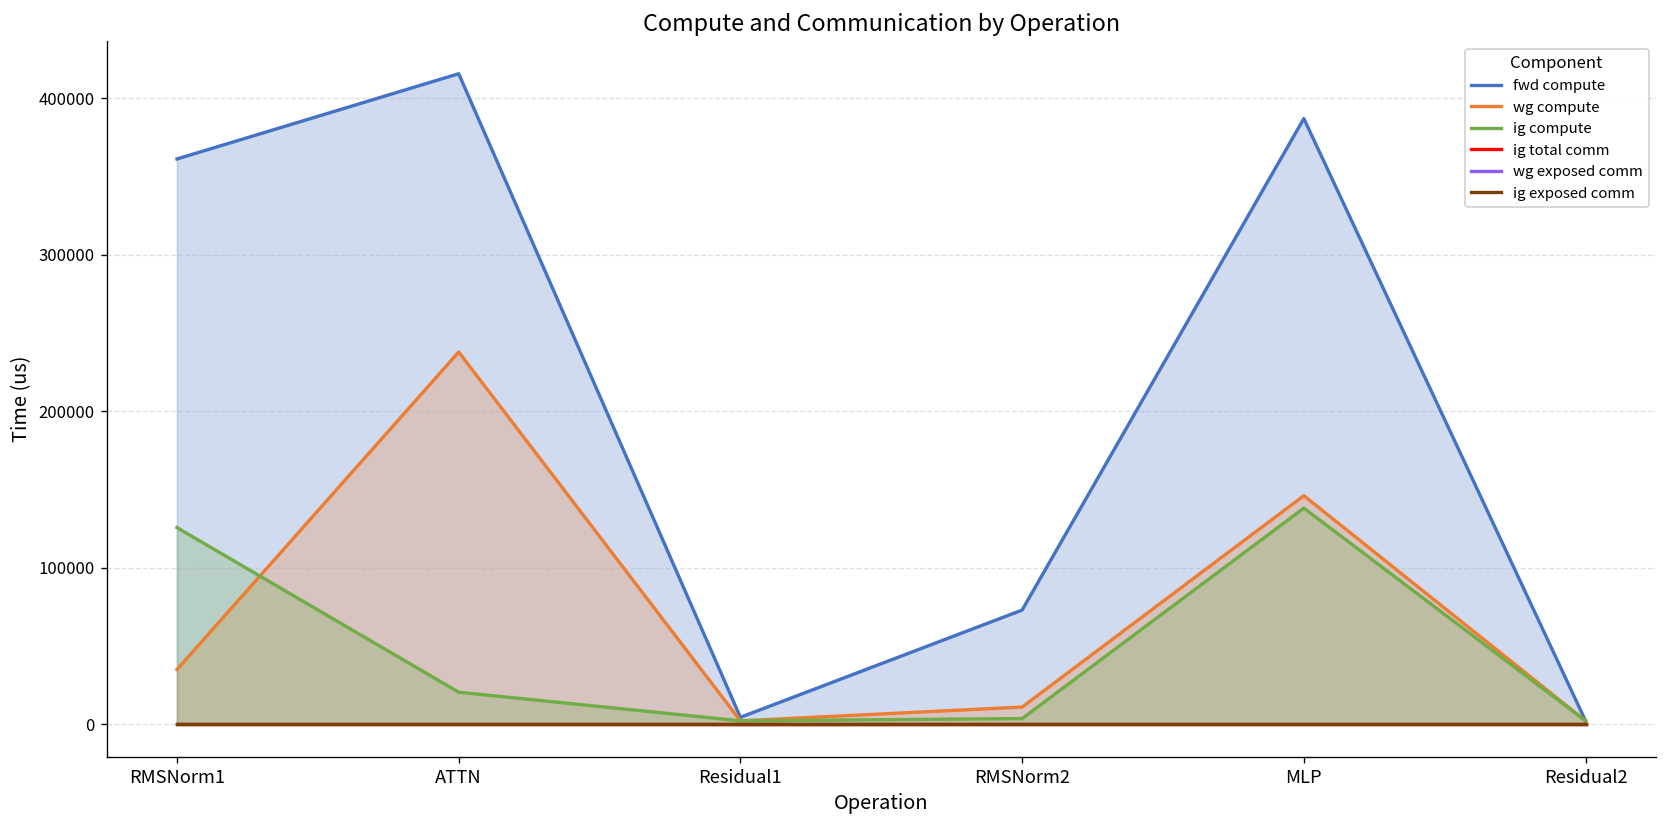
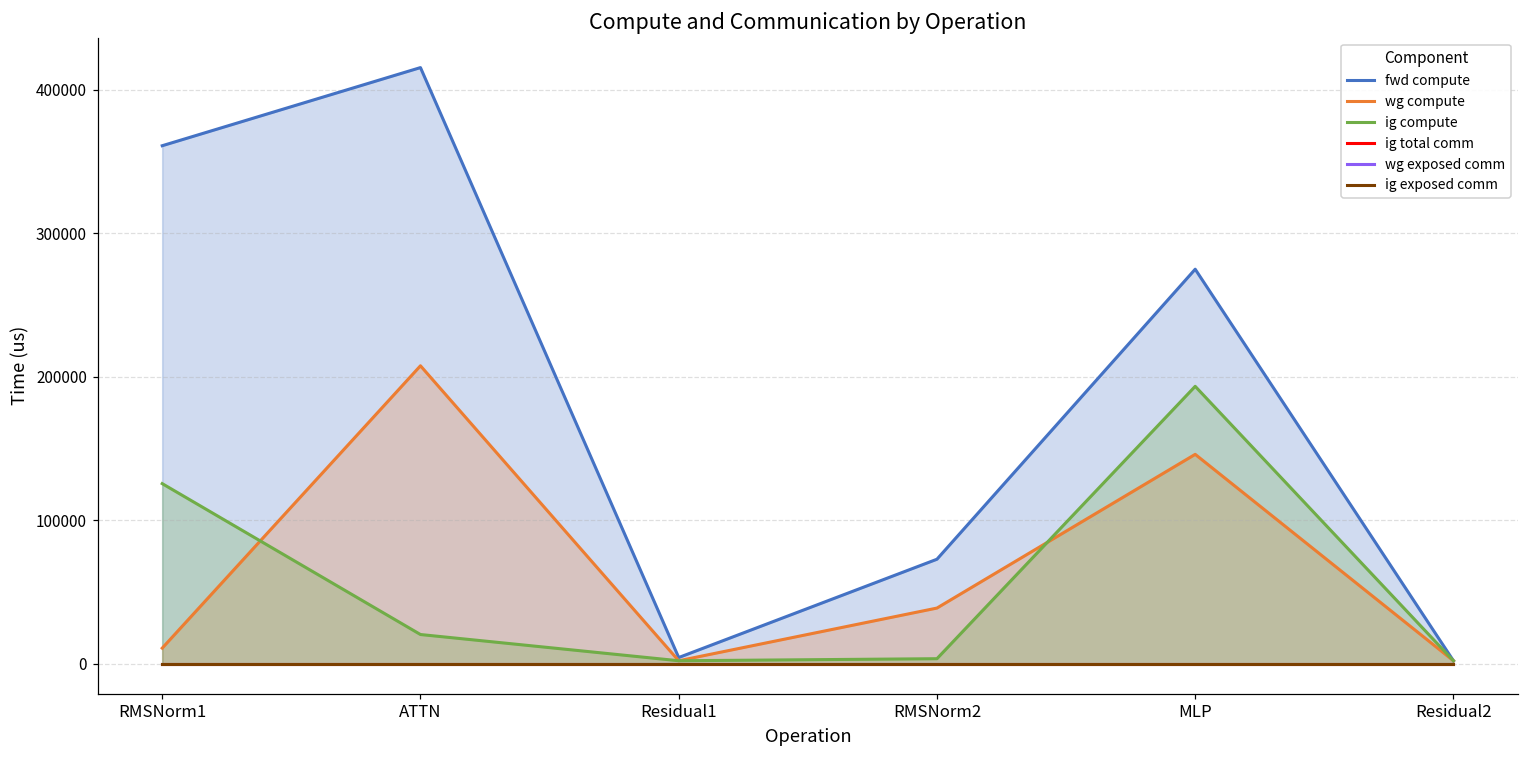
wg compute, RMSNorm1: 35000 -> 11000
wg compute, ATTN: 238000 -> 208000
wg compute, RMSNorm2: 11000 -> 39000
fwd compute, MLP: 387000 -> 275000
ig compute, MLP: 138000 -> 193000
